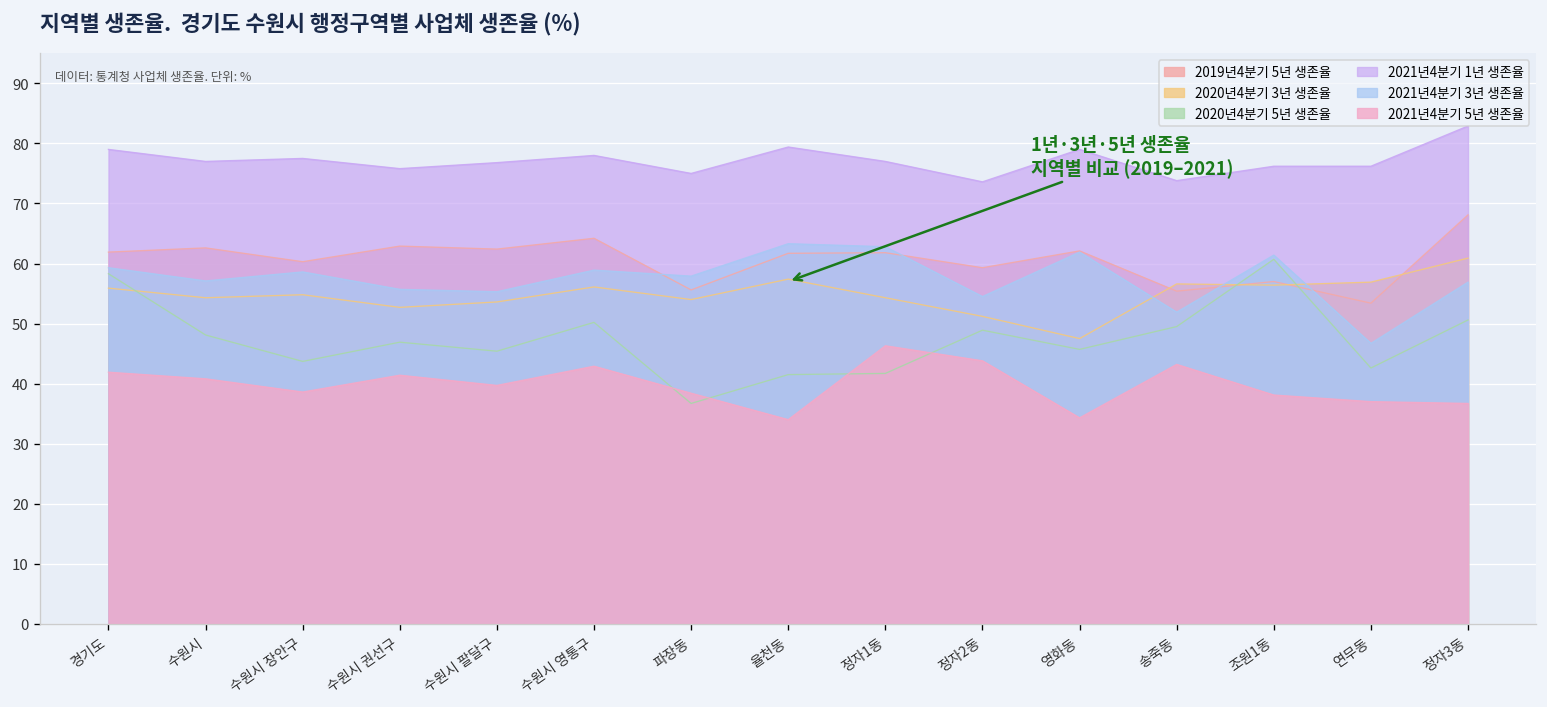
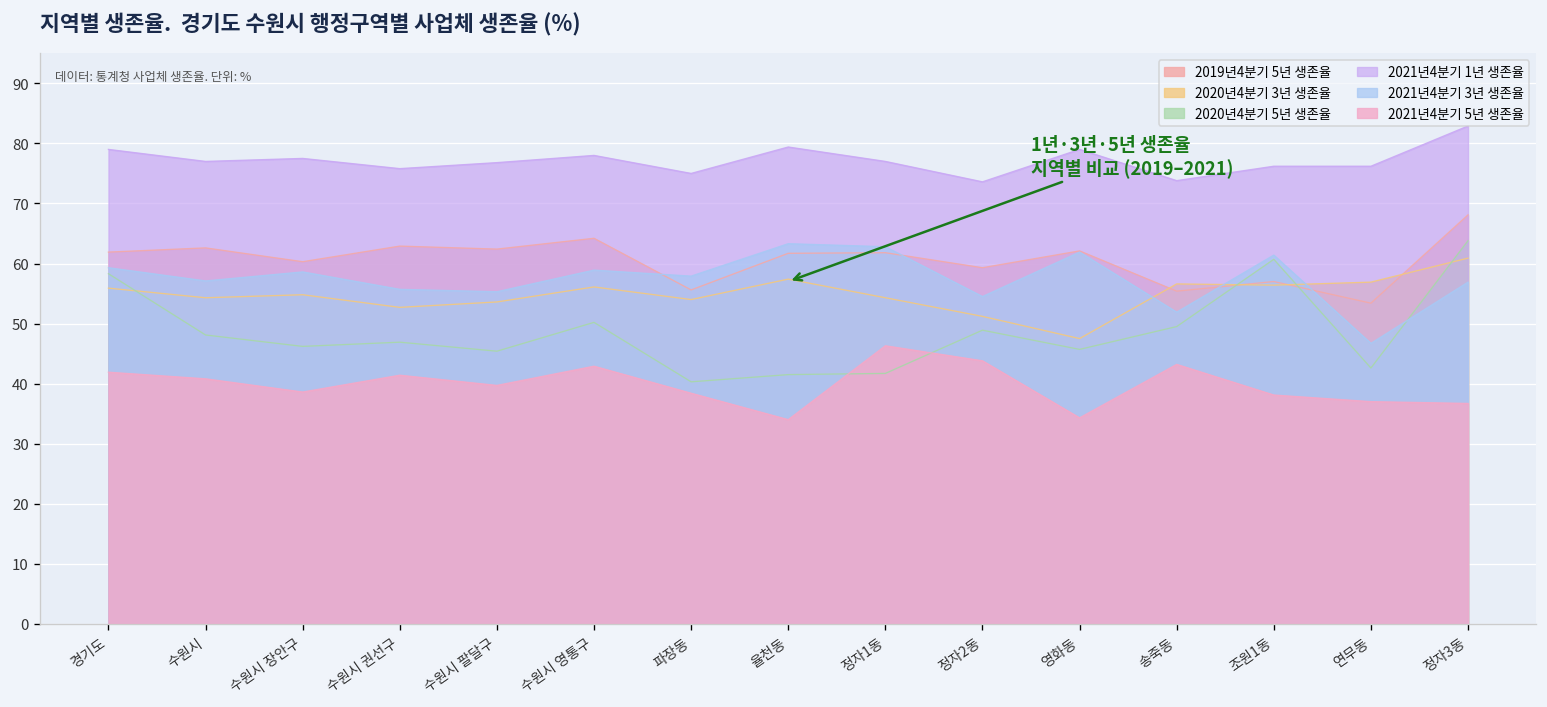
2020년4분기 5년 생존율, 수원시 장안구: 44 -> 46
2020년4분기 5년 생존율, 파장동: 37 -> 40
2020년4분기 5년 생존율, 정자3동: 51 -> 64
